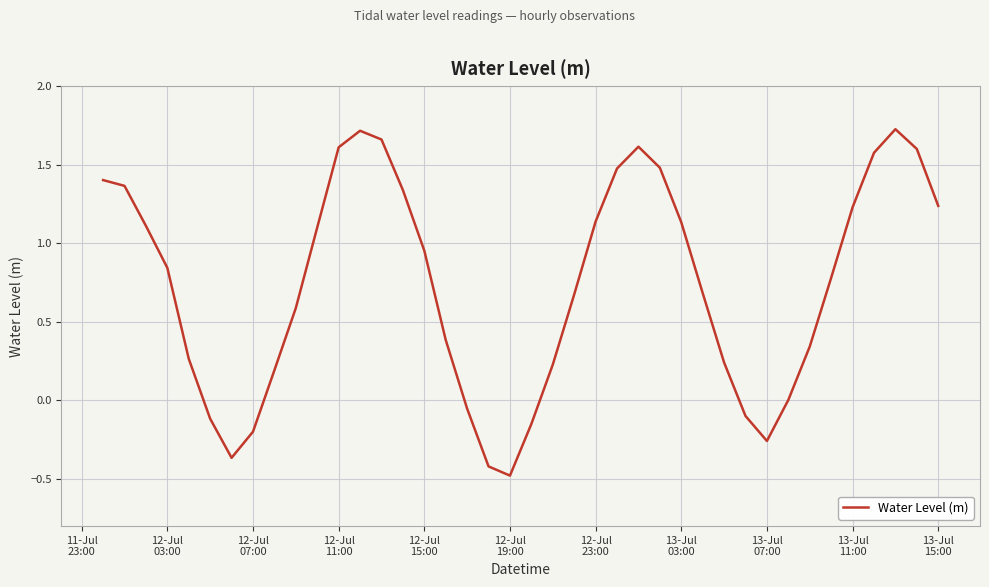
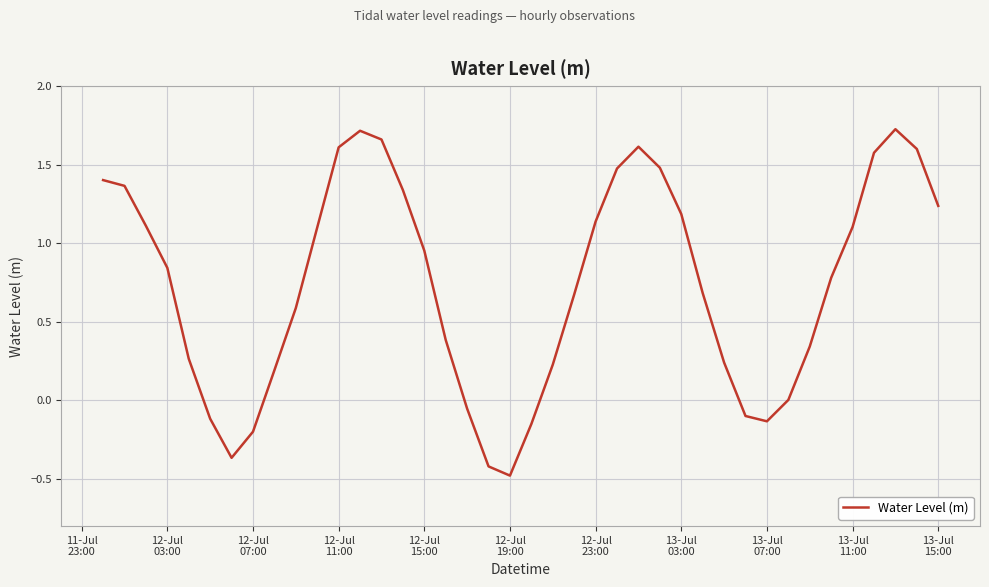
13-Jul 03:00: 1.13 -> 1.18
13-Jul 07:00: -0.26 -> -0.13
13-Jul 11:00: 1.23 -> 1.10
